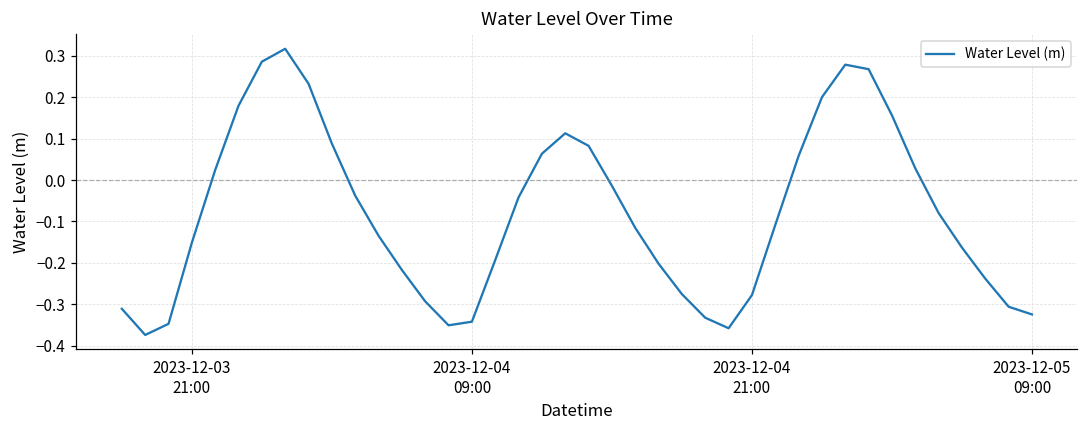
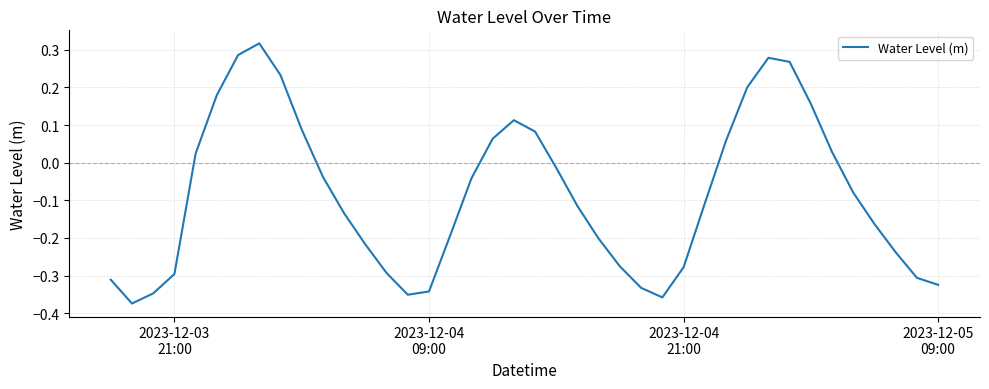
2023-12-03 21:00: -0.15 -> -0.30
